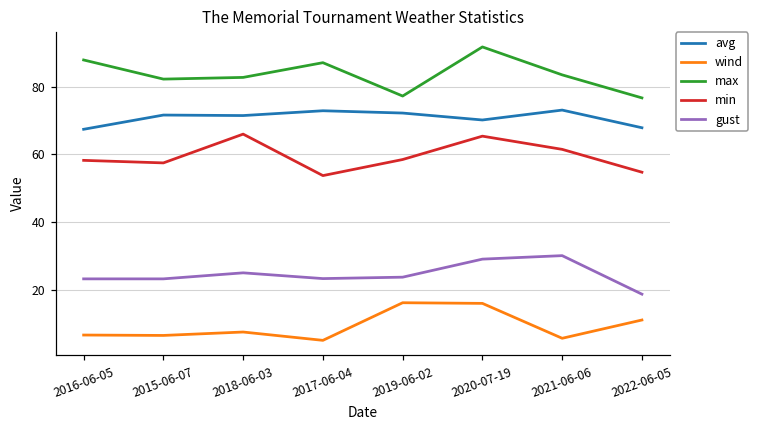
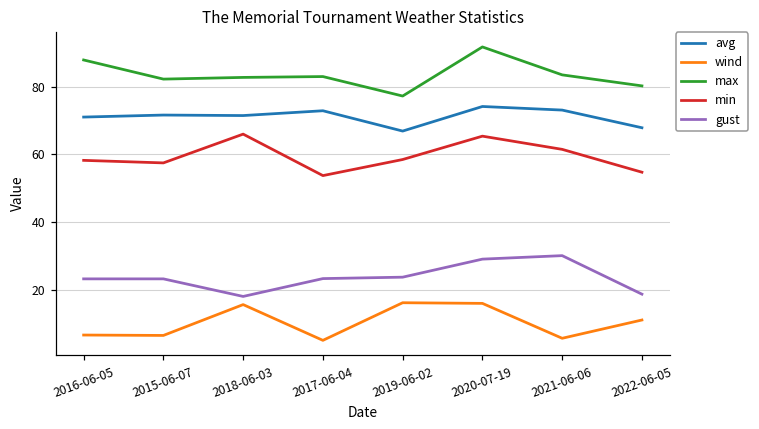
avg, 2016-06-05: 67 -> 71
wind, 2018-06-03: 8 -> 16
gust, 2018-06-03: 25 -> 18
max, 2017-06-04: 87 -> 83
avg, 2019-06-02: 72 -> 67
avg, 2020-07-19: 70 -> 74
max, 2022-06-05: 77 -> 80
